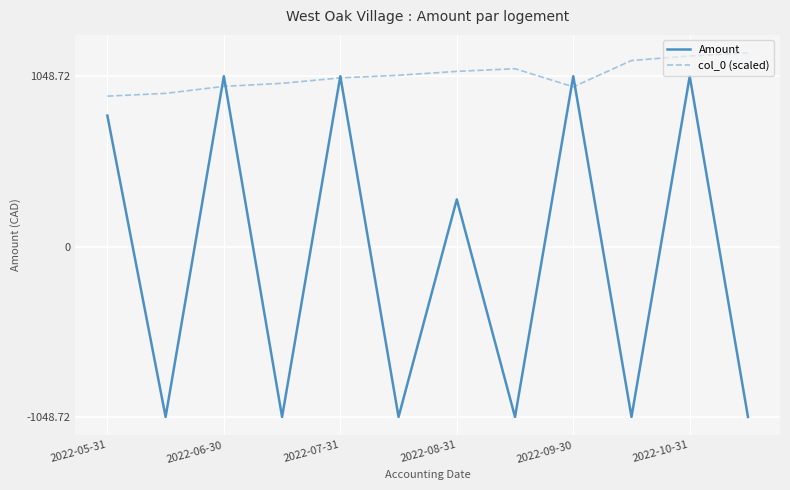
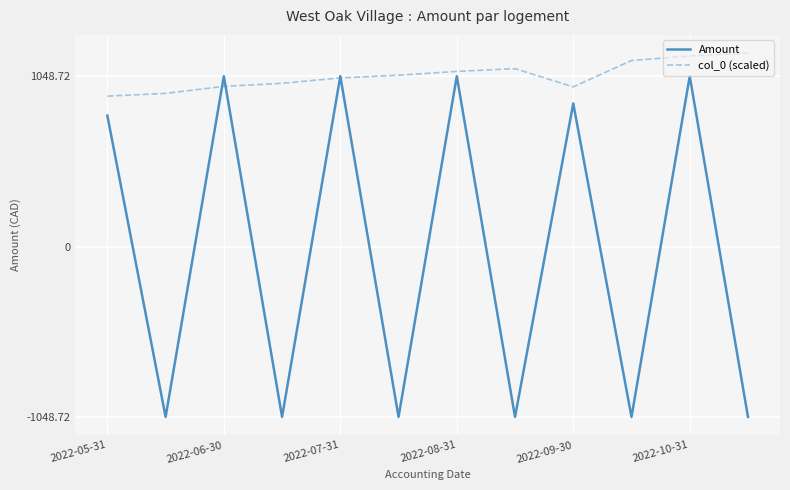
Amount, 2022-08-31: 290 -> 1050
Amount, 2022-09-30: 1050 -> 880
